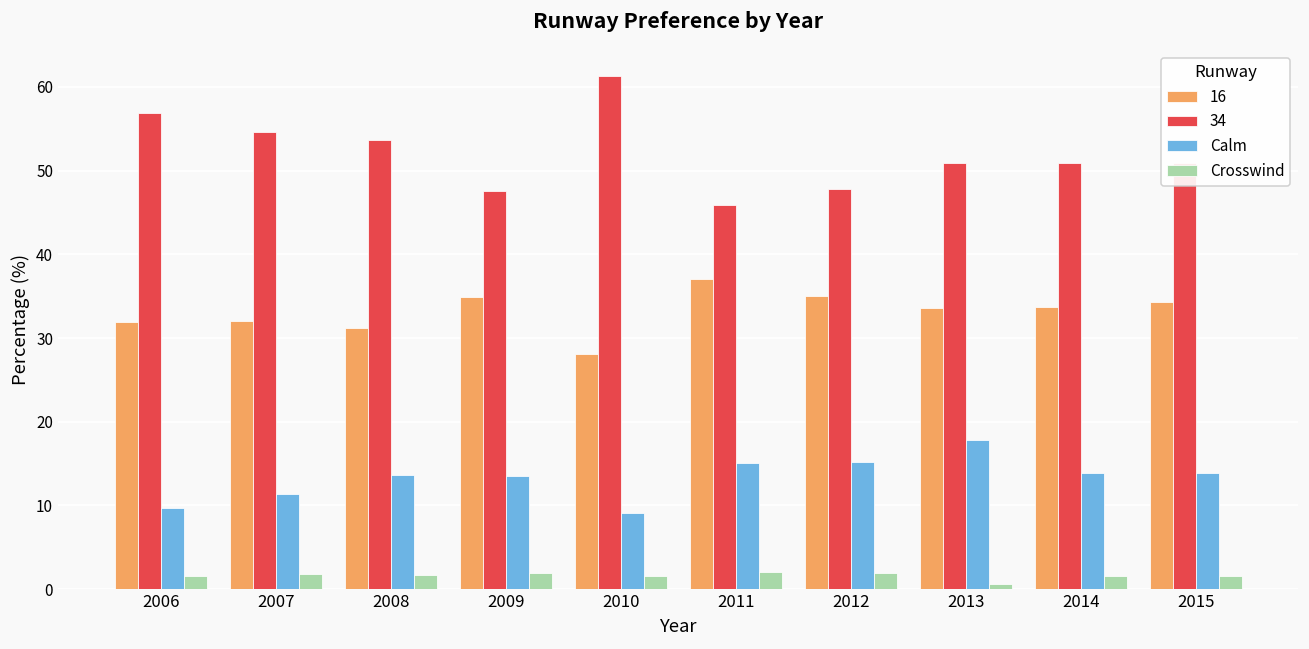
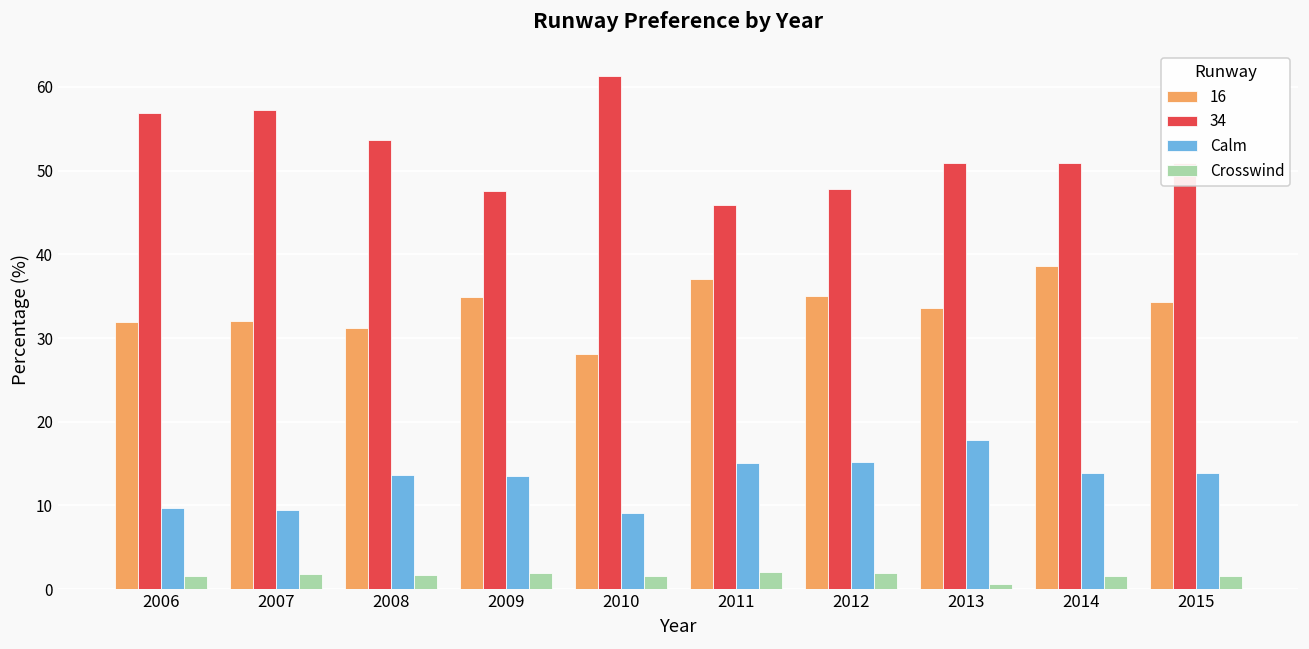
34, 2007: 55 -> 57
Calm, 2007: 11 -> 10
16, 2014: 34 -> 39
